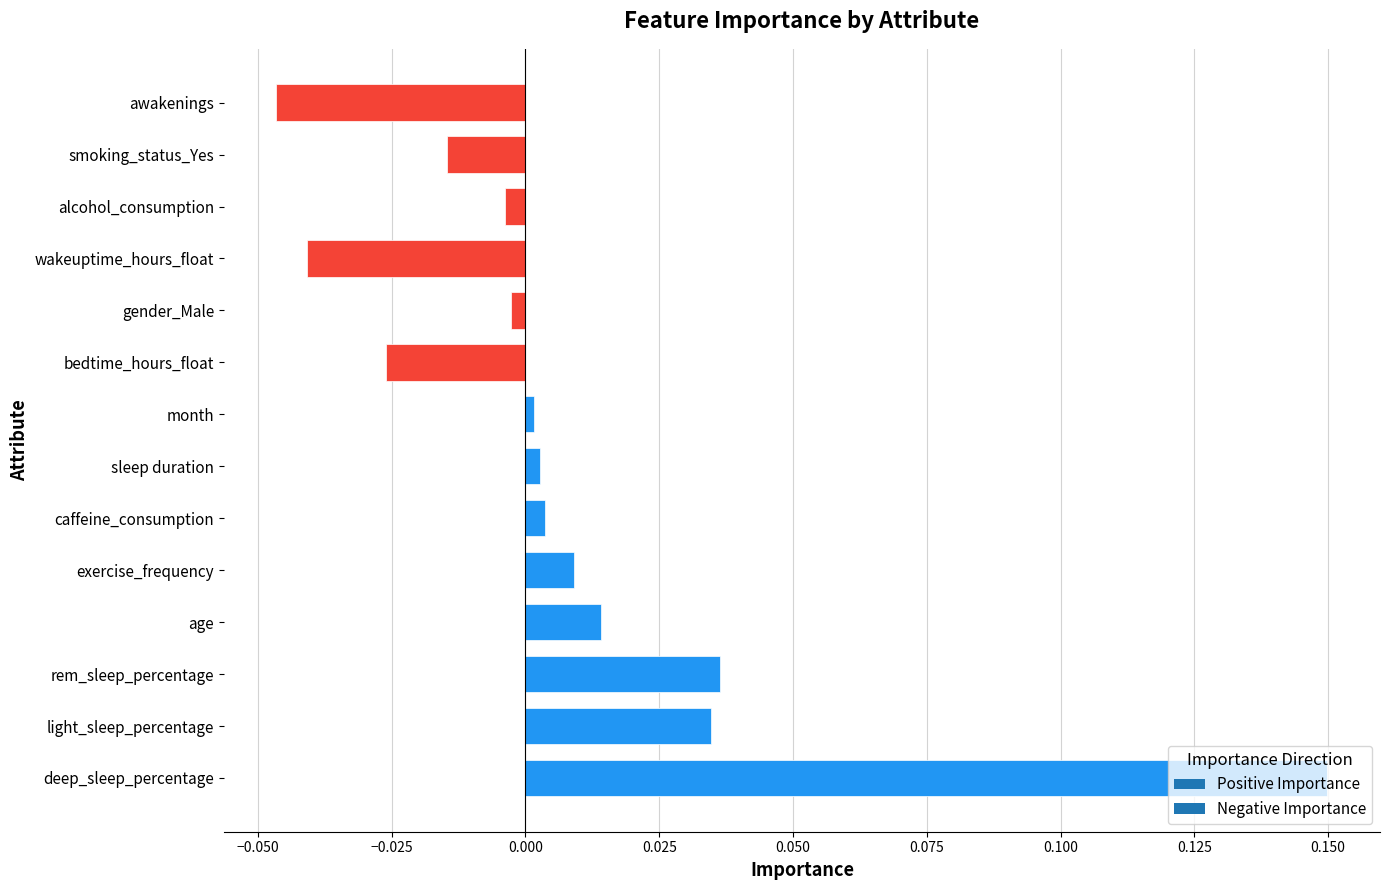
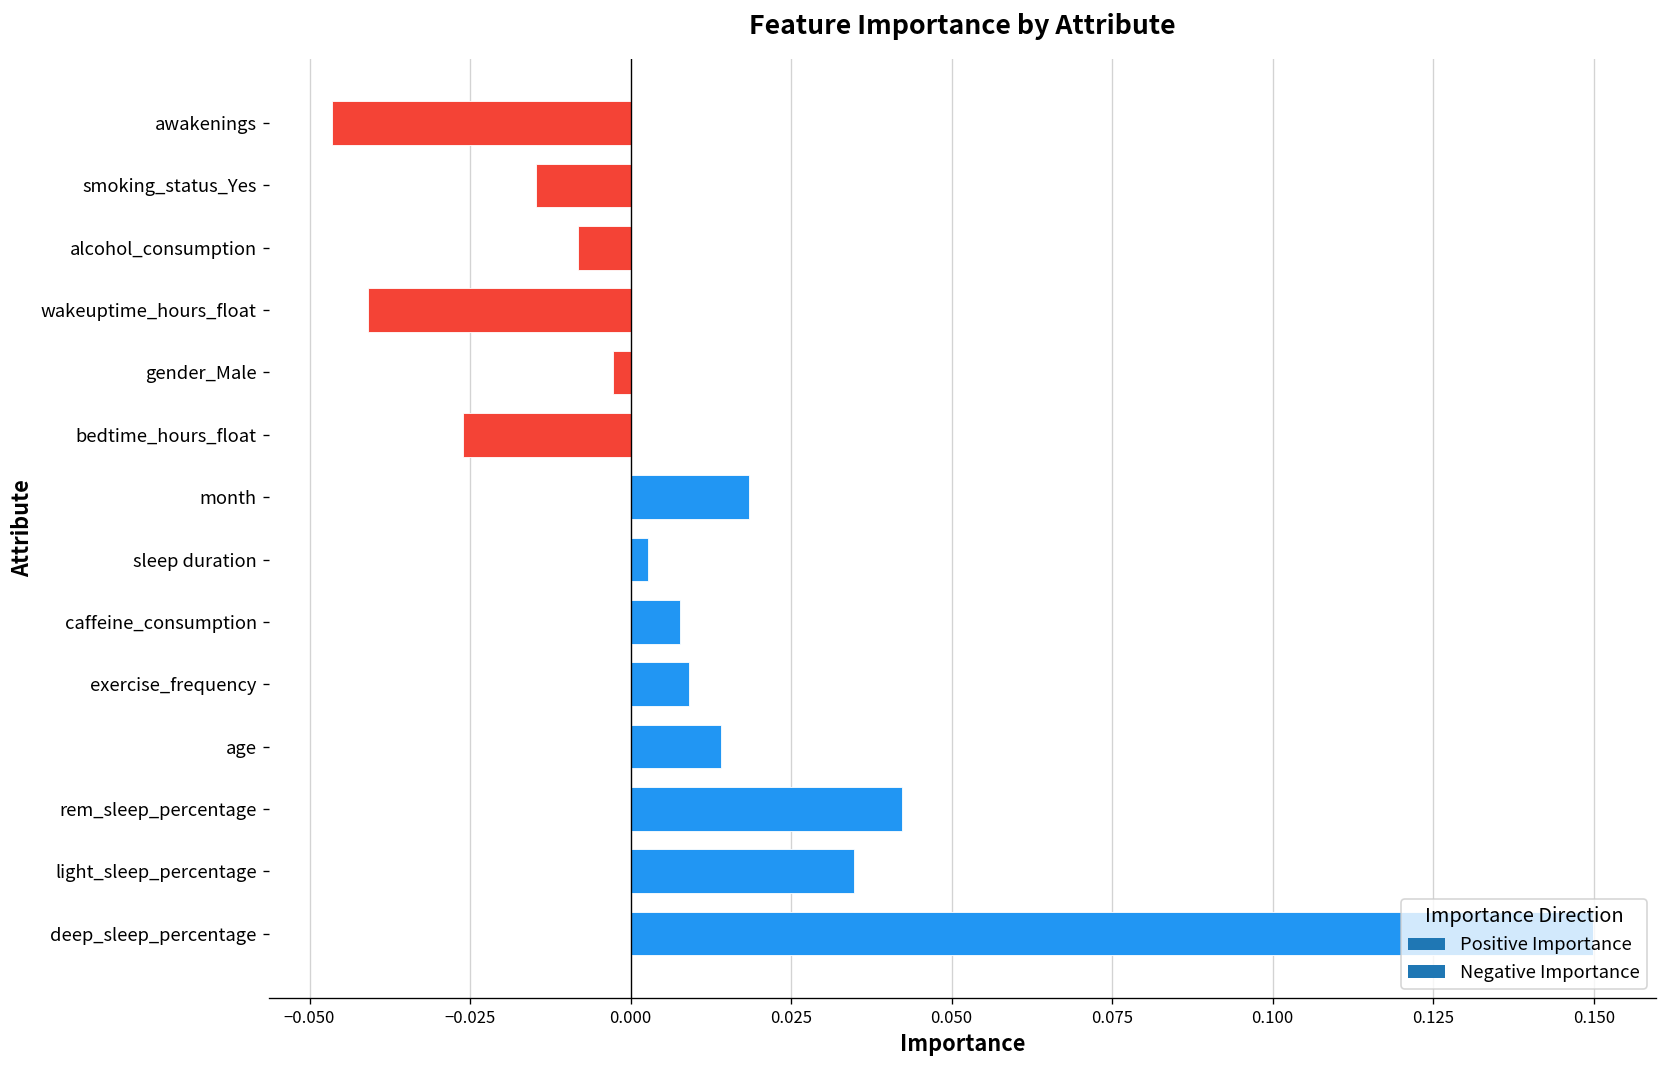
alcohol_consumption: -0.004 -> -0.008
month: 0.002 -> 0.018
caffeine_consumption: 0.004 -> 0.008
rem_sleep_percentage: 0.036 -> 0.042
